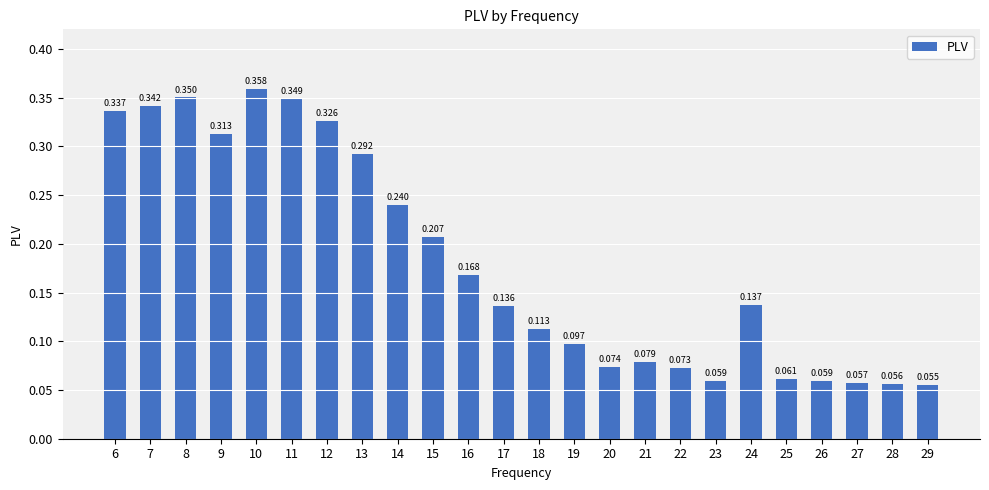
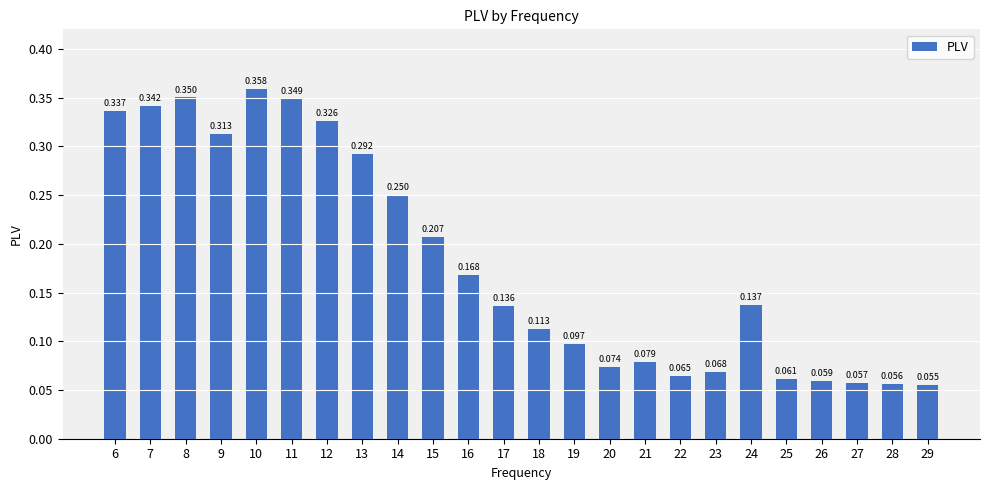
14: 0.240 -> 0.250
22: 0.073 -> 0.065
23: 0.059 -> 0.068
